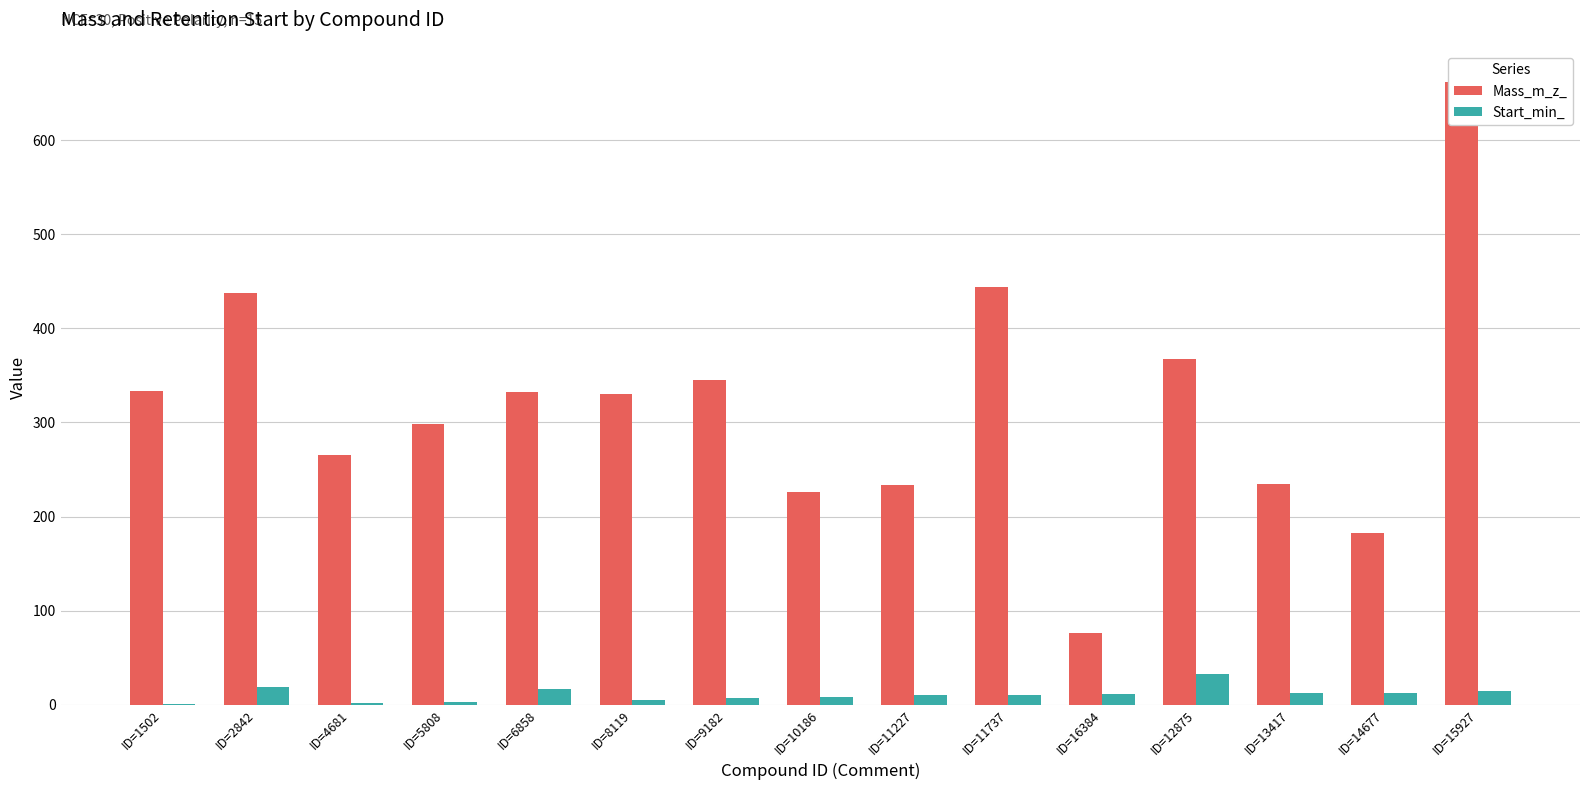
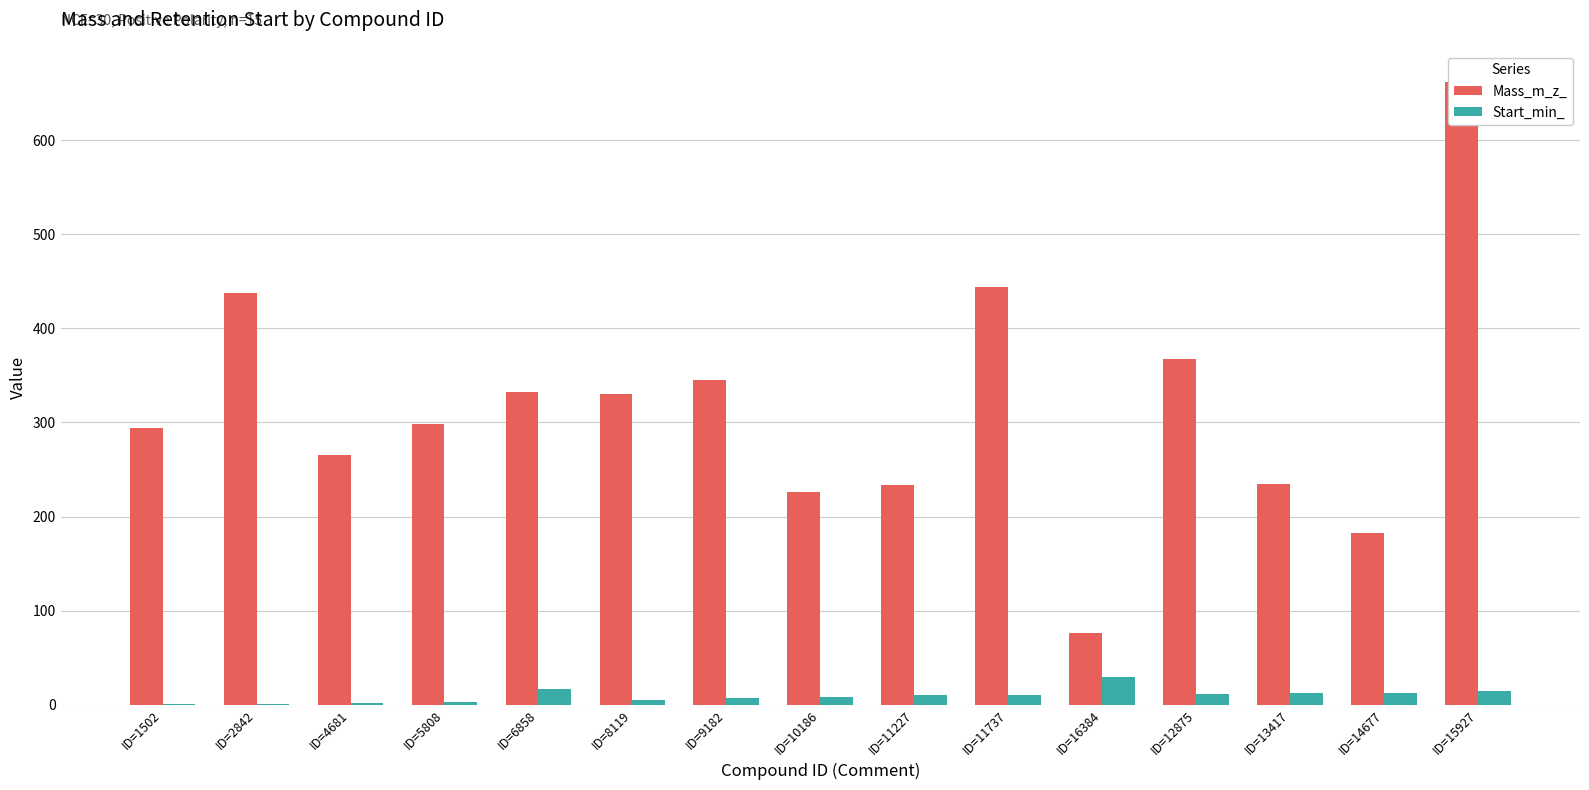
Mass_m_z_, ID=1502: 330 -> 290
Start_min_, ID=2842: 20 -> 0
Start_min_, ID=16384: 10 -> 30
Start_min_, ID=12875: 30 -> 10
